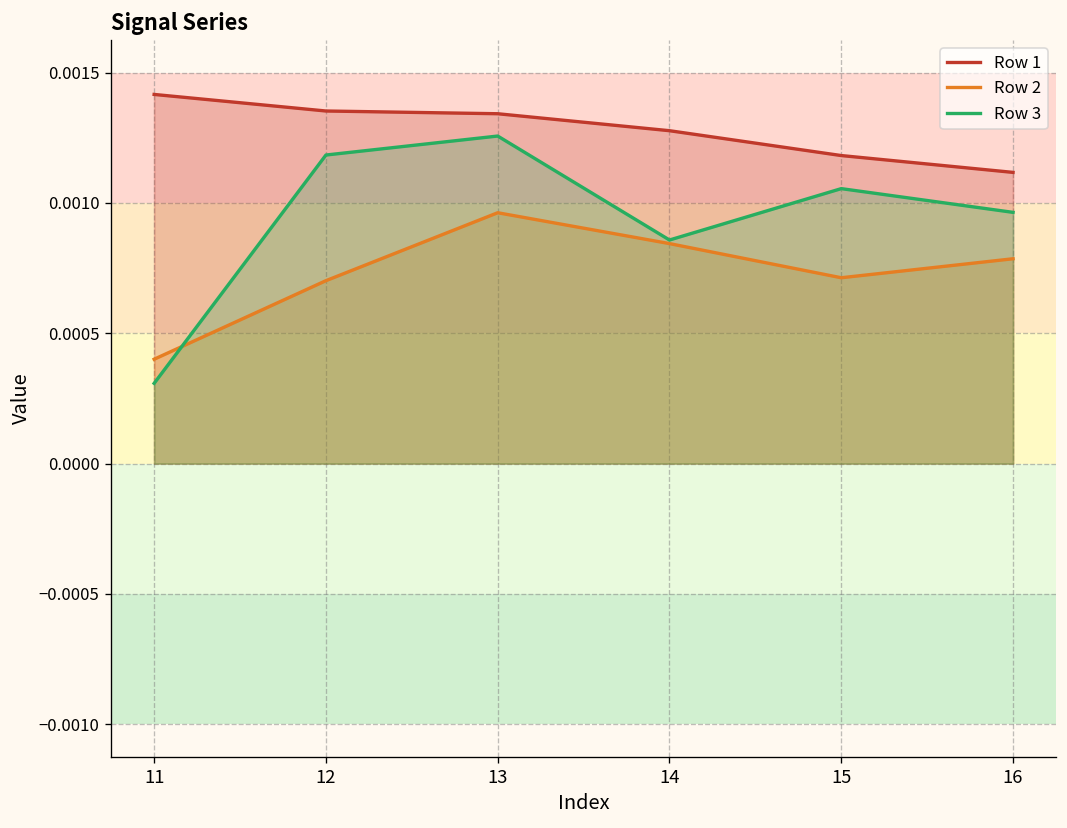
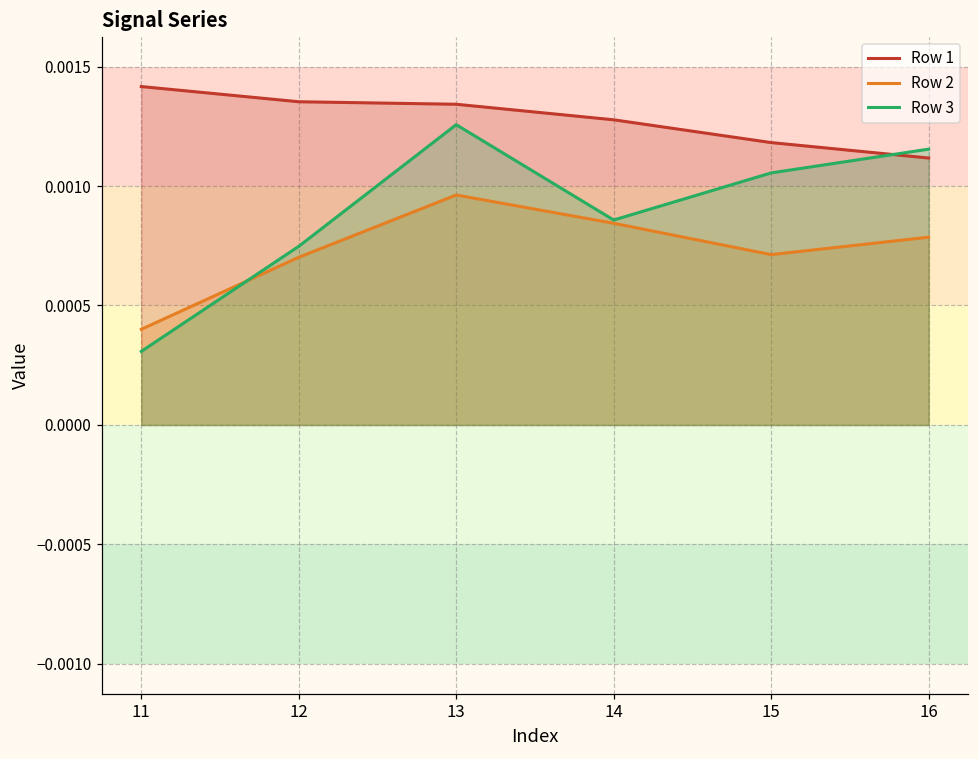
Row 3, 12: 0.00118 -> 0.00075
Row 3, 16: 0.00096 -> 0.00115
